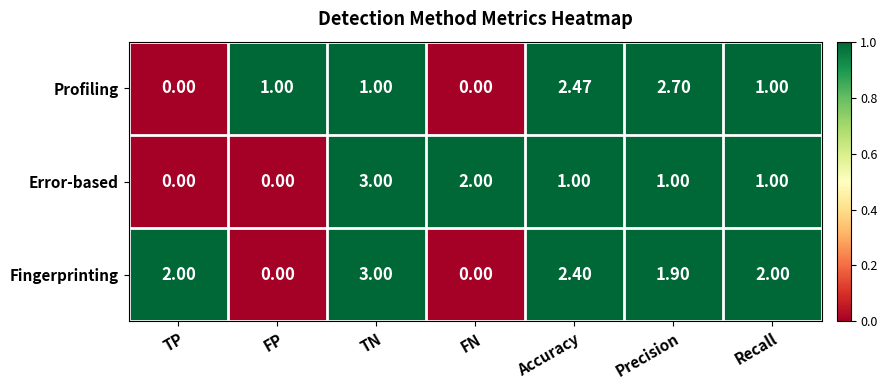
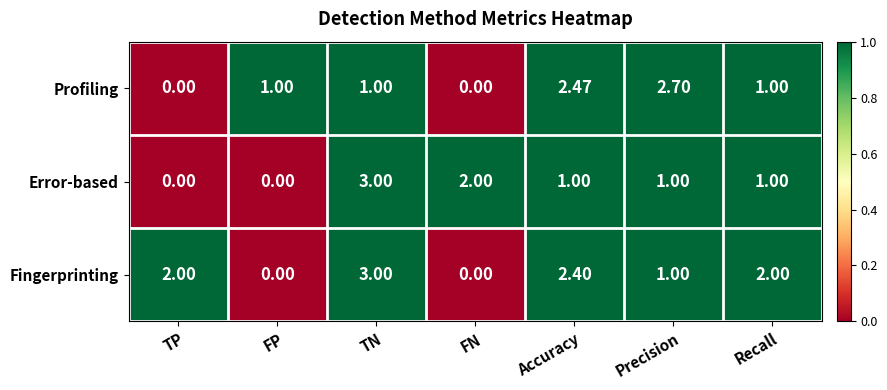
Fingerprinting, Precision: 1.90 -> 1.00
